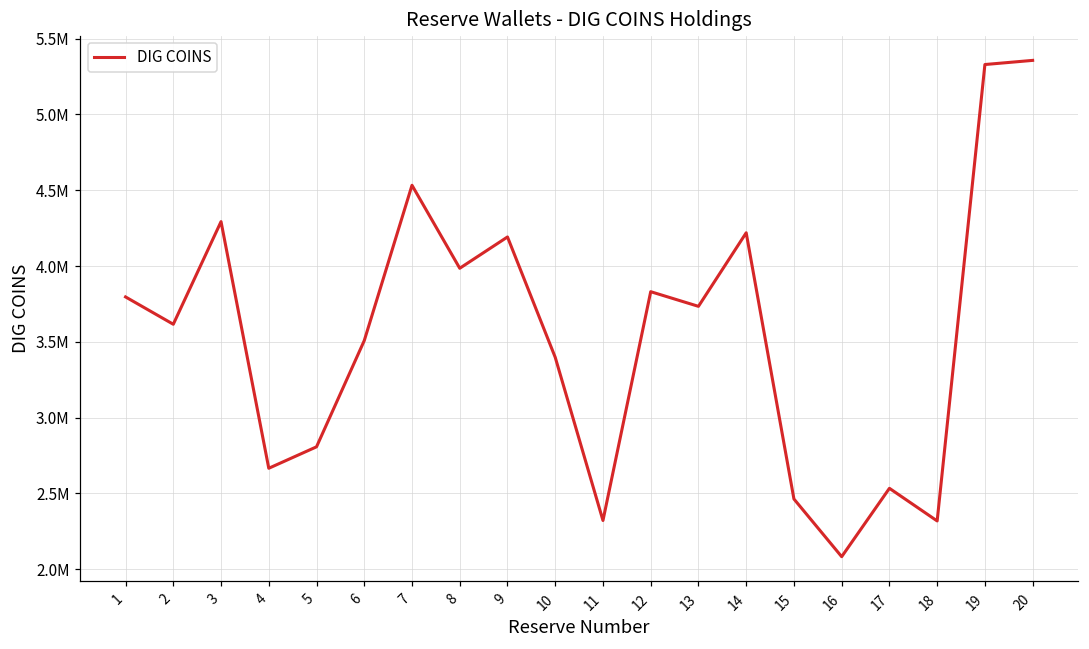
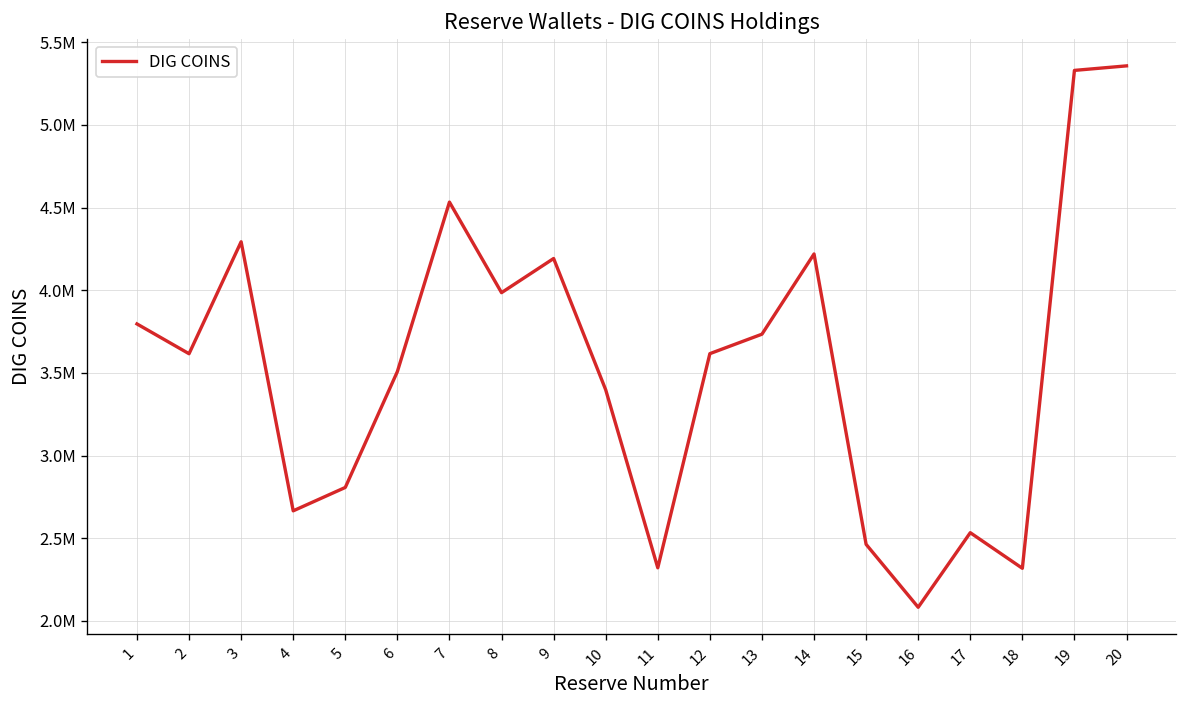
12: 3830000 -> 3620000
